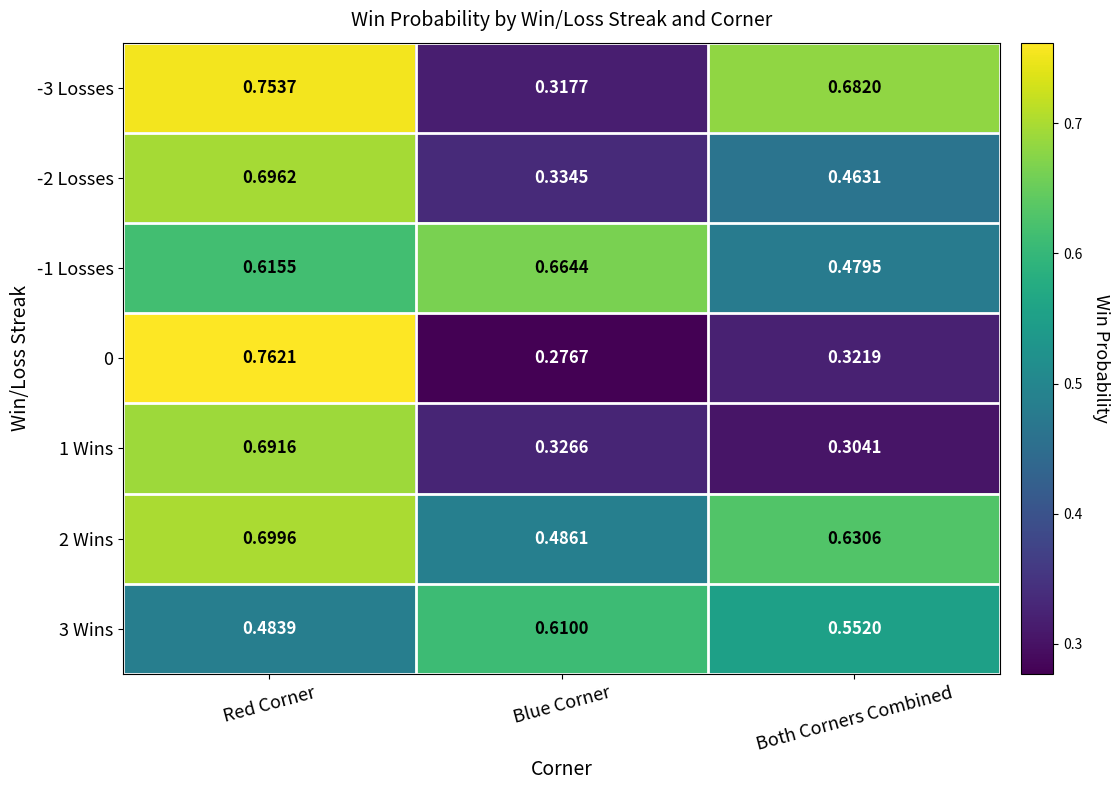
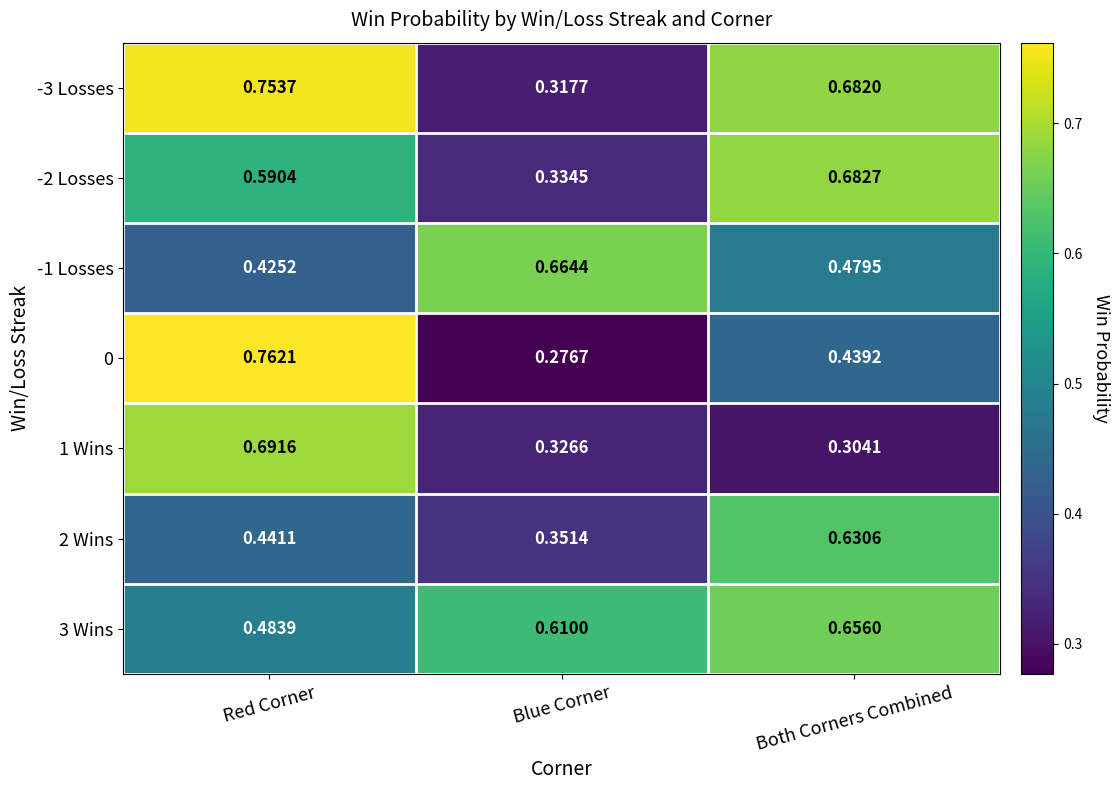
-2 Losses, Red Corner: 0.6962 -> 0.5904
-2 Losses, Both Corners Combined: 0.4631 -> 0.6827
-1 Losses, Red Corner: 0.6155 -> 0.4252
0, Both Corners Combined: 0.3219 -> 0.4392
2 Wins, Red Corner: 0.6996 -> 0.4411
2 Wins, Blue Corner: 0.4861 -> 0.3514
3 Wins, Both Corners Combined: 0.5520 -> 0.6560
